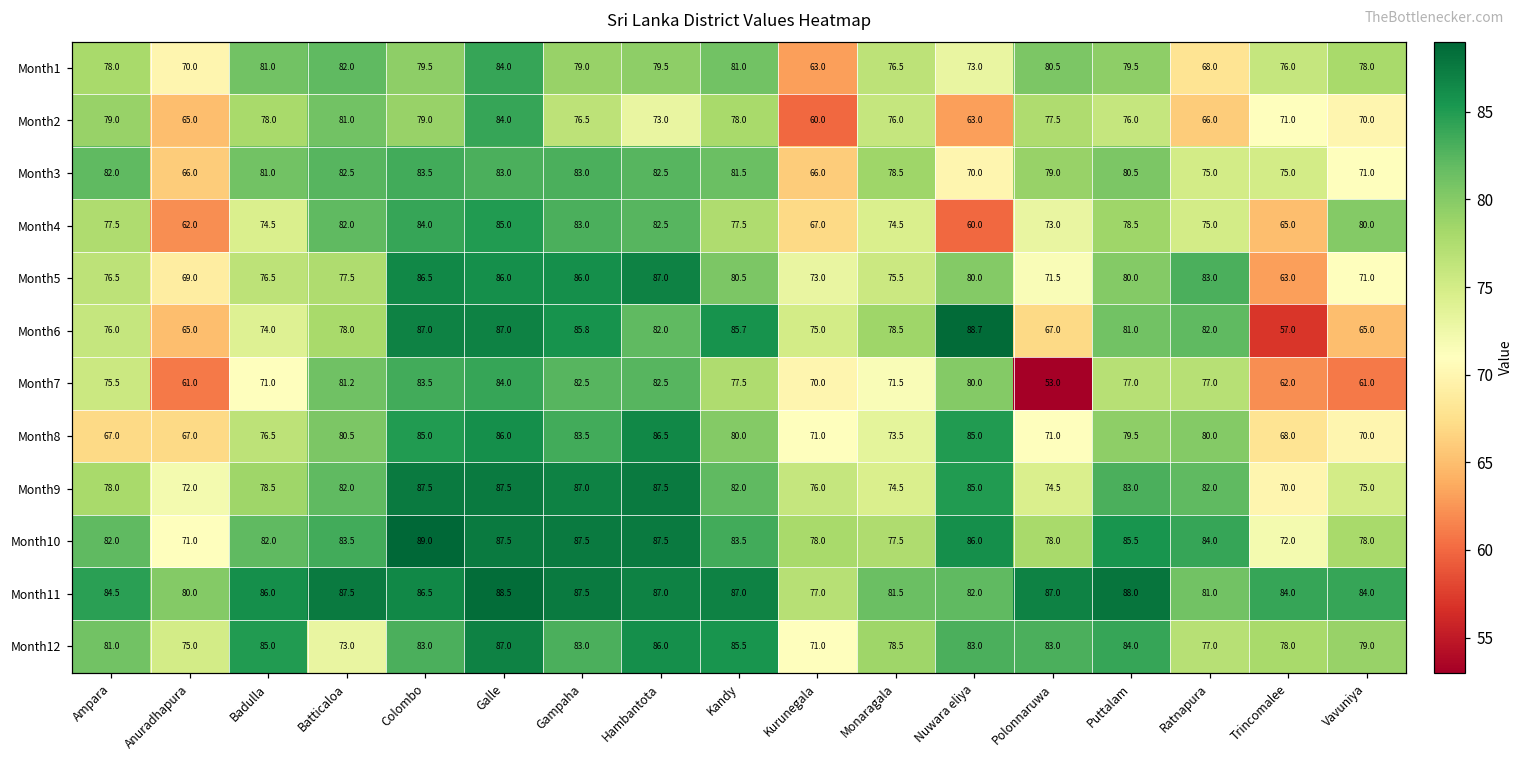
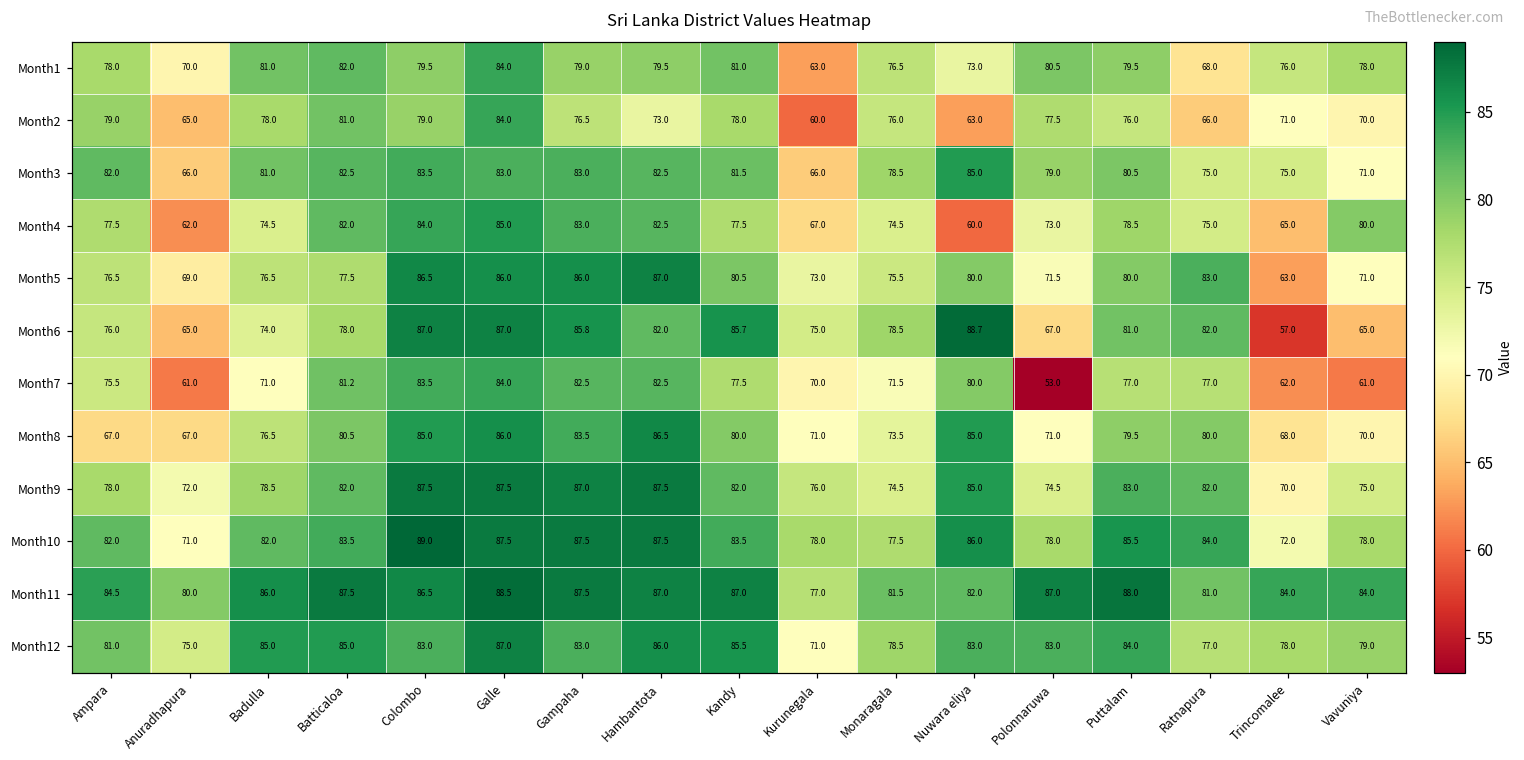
Month3, Nuwara eliya: 70.0 -> 85.0
Month12, Batticaloa: 73.0 -> 85.0
